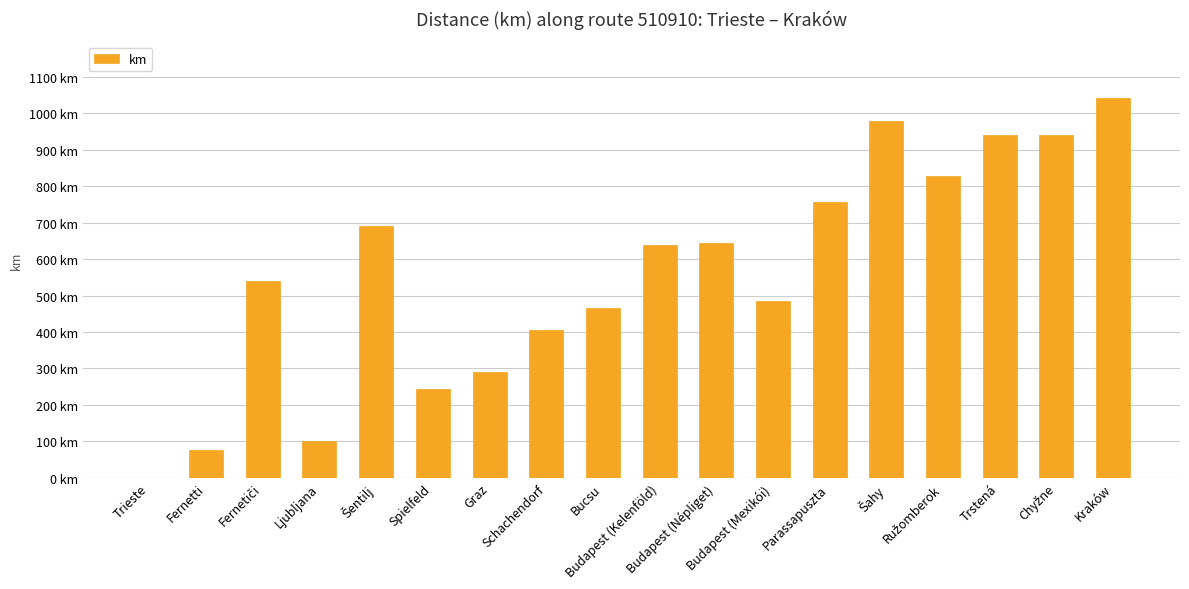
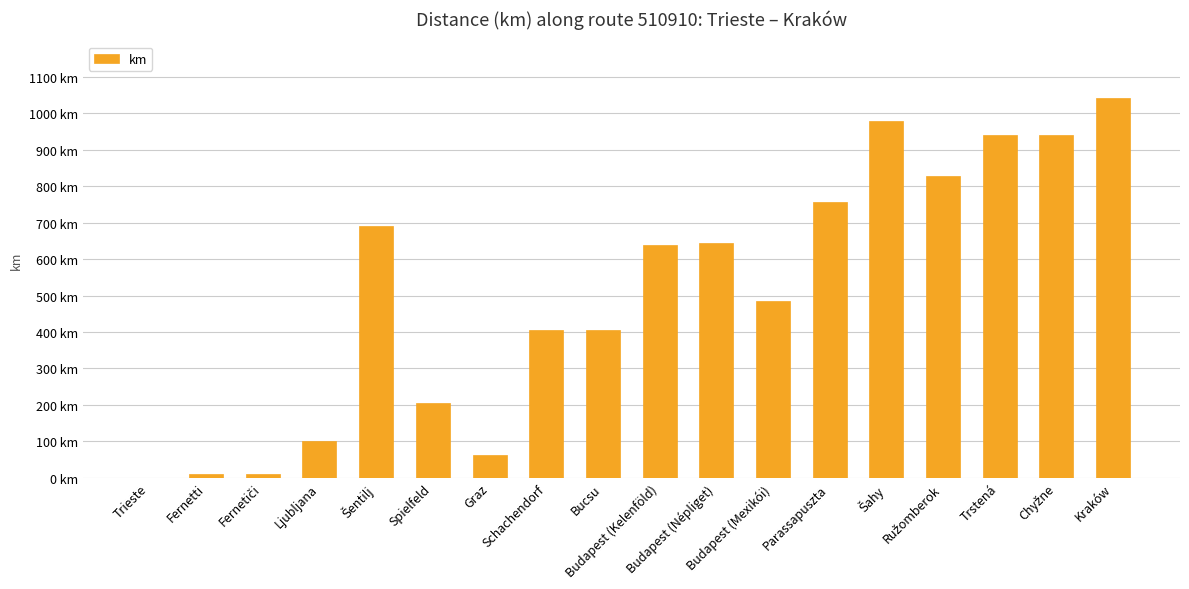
Fernetti: 80 km -> 10 km
Fernetiči: 540 km -> 10 km
Spielfeld: 240 km -> 200 km
Graz: 290 km -> 60 km
Bucsu: 470 km -> 410 km
